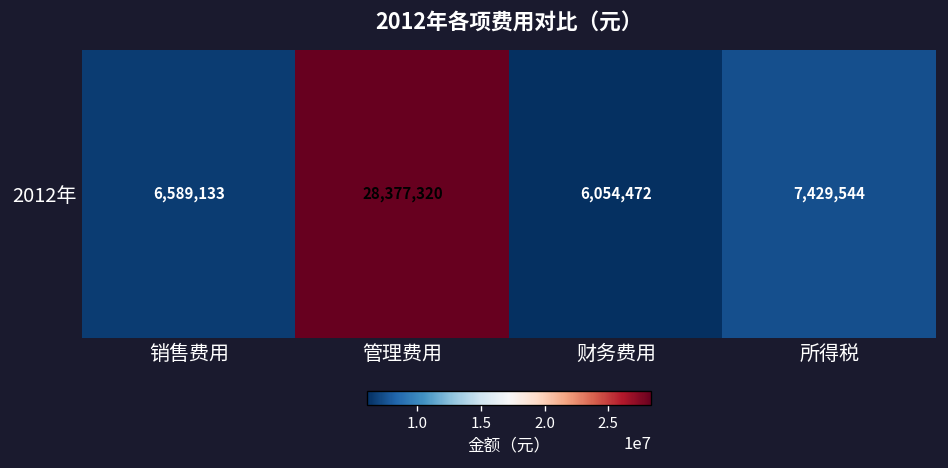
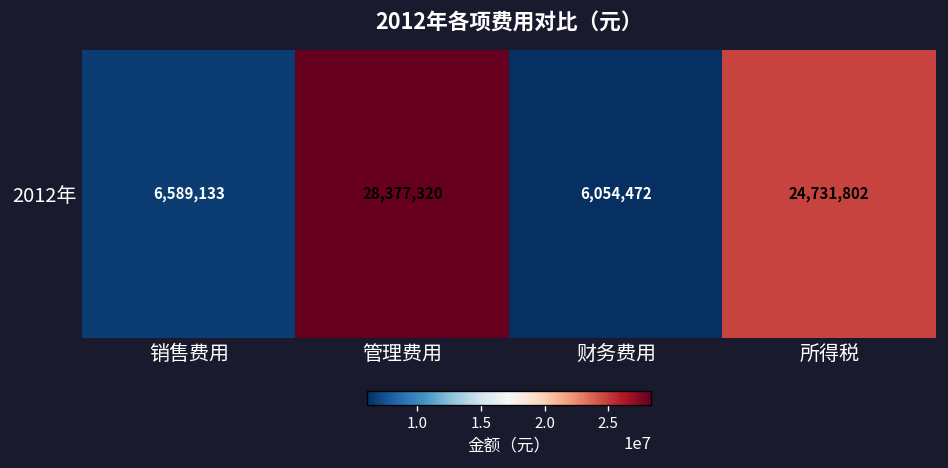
2012年, 所得税: 7,429,544 -> 24,731,802
